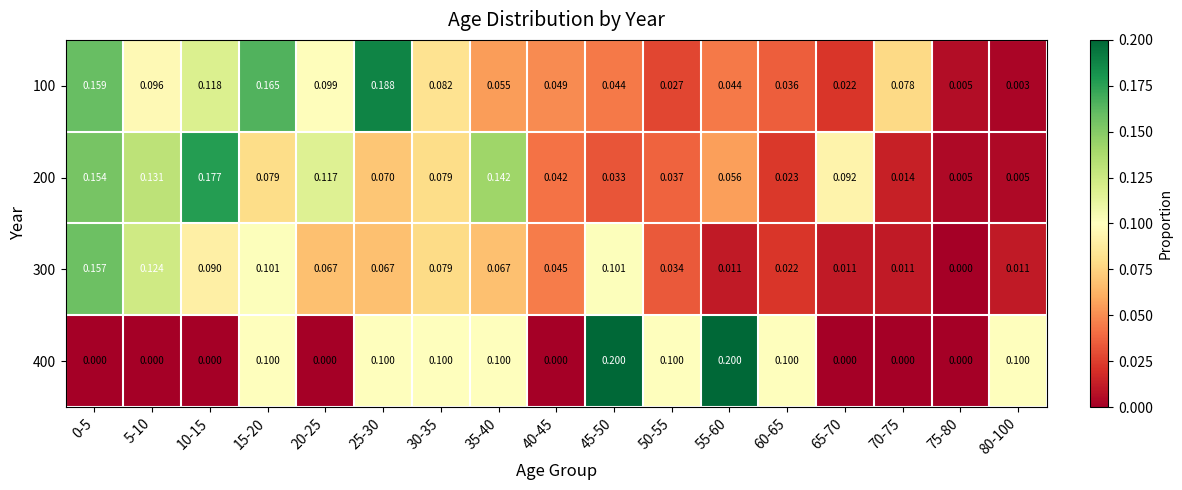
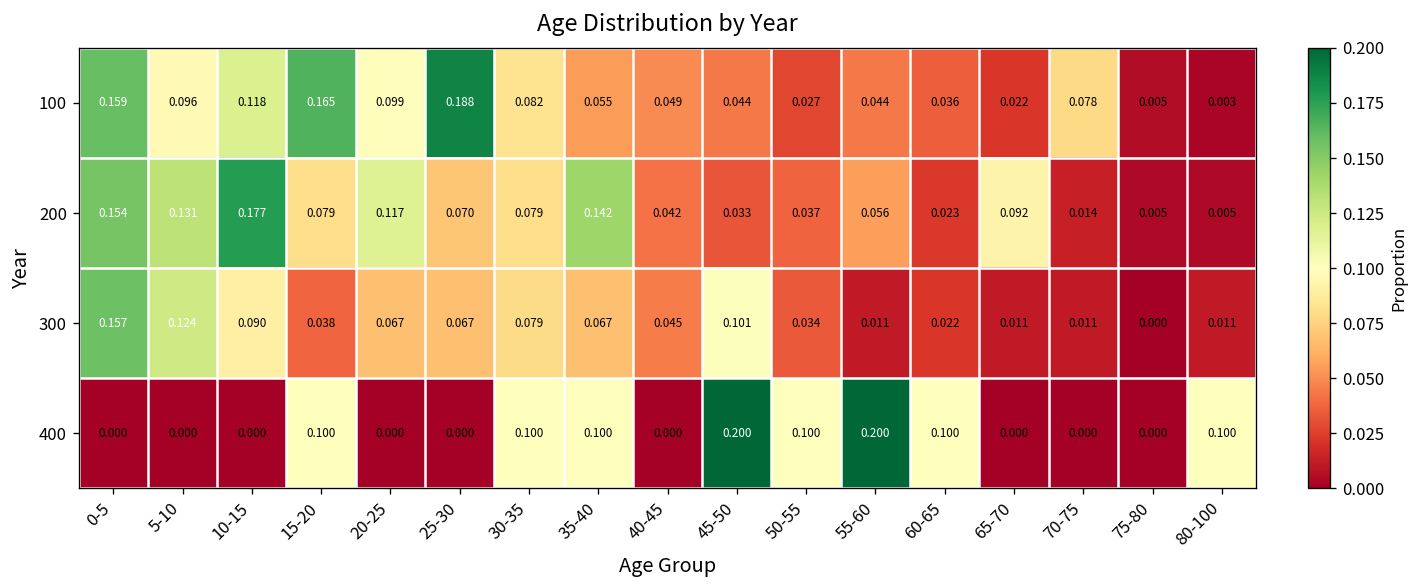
300, 15-20: 0.101 -> 0.038
400, 25-30: 0.100 -> 0.000
